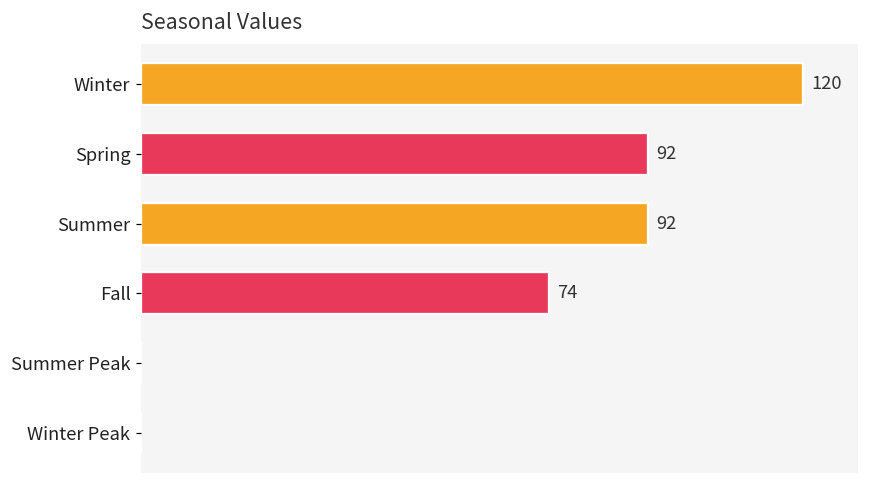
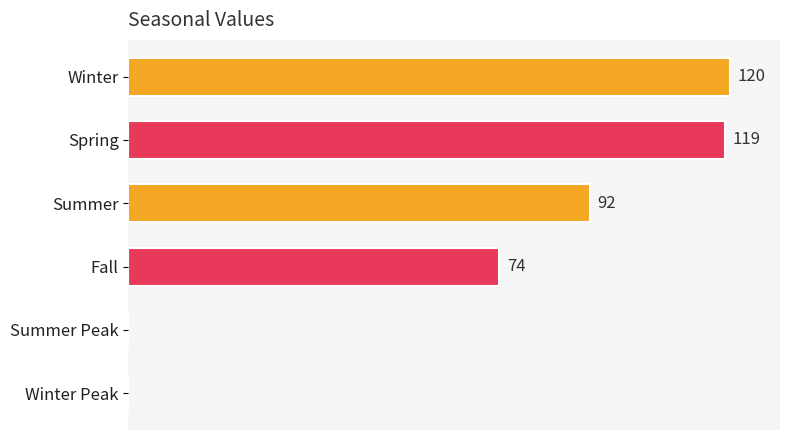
Spring: 92 -> 119
